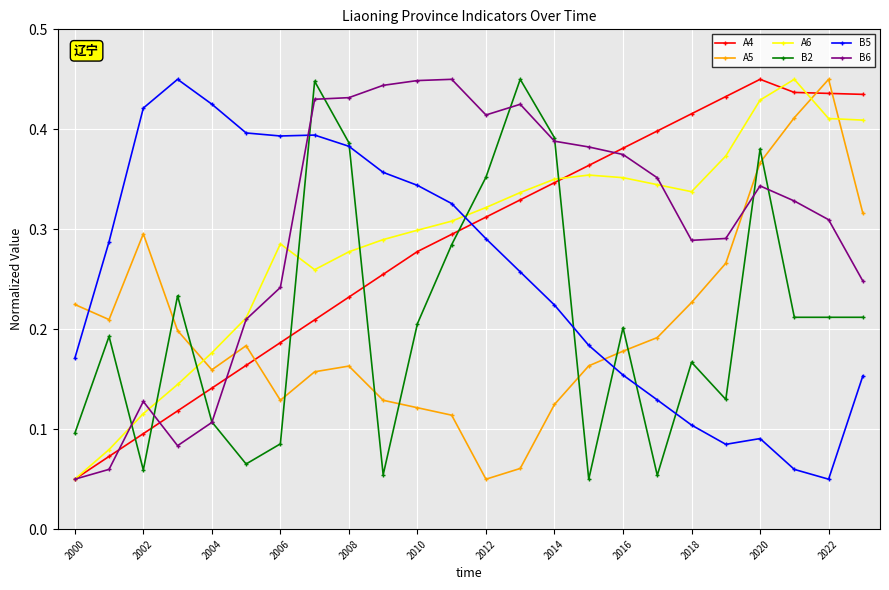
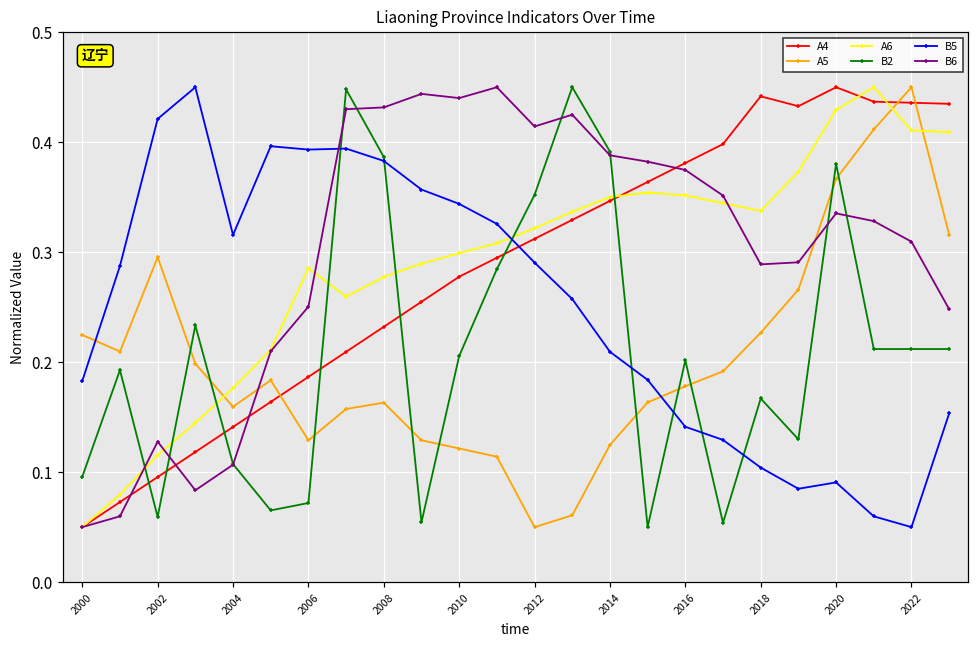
B5, 2000: 0.17 -> 0.18
B5, 2004: 0.43 -> 0.32
B2, 2006: 0.09 -> 0.07
B6, 2006: 0.24 -> 0.25
B6, 2010: 0.45 -> 0.44
B5, 2014: 0.22 -> 0.21
B5, 2016: 0.15 -> 0.14
A4, 2018: 0.42 -> 0.44
B6, 2020: 0.343 -> 0.335
